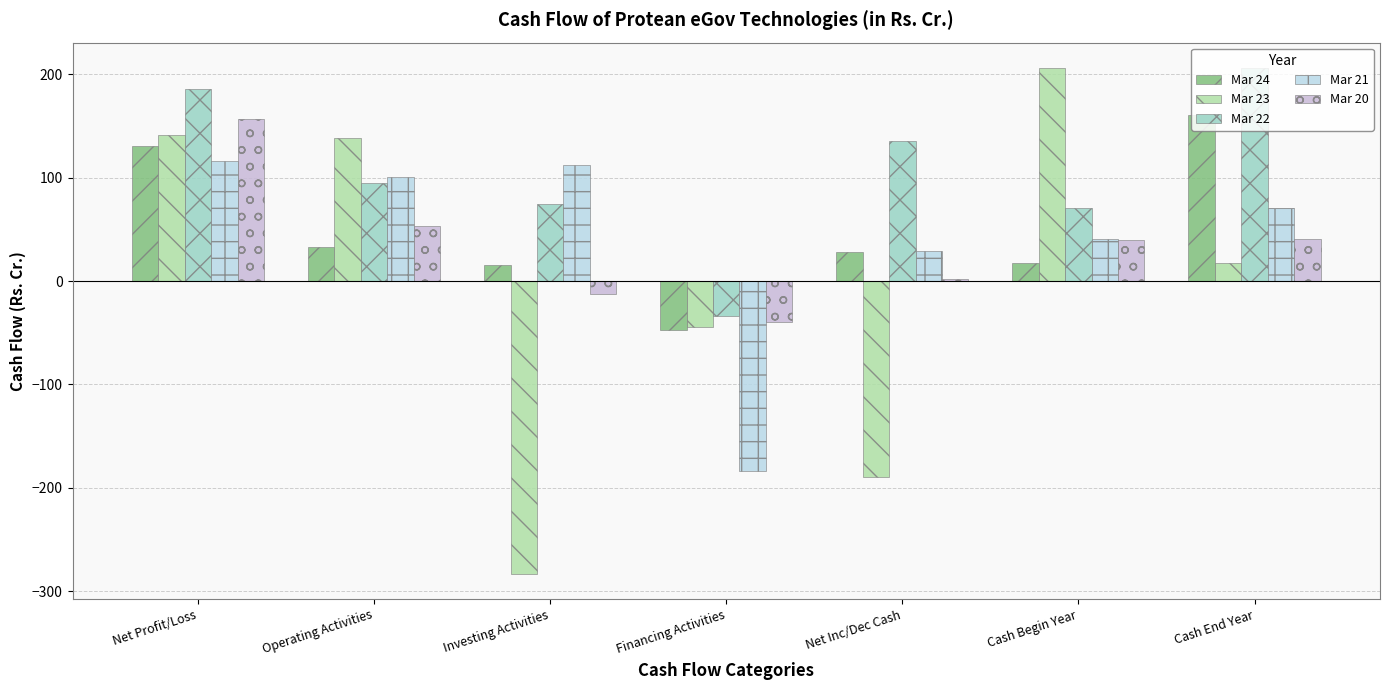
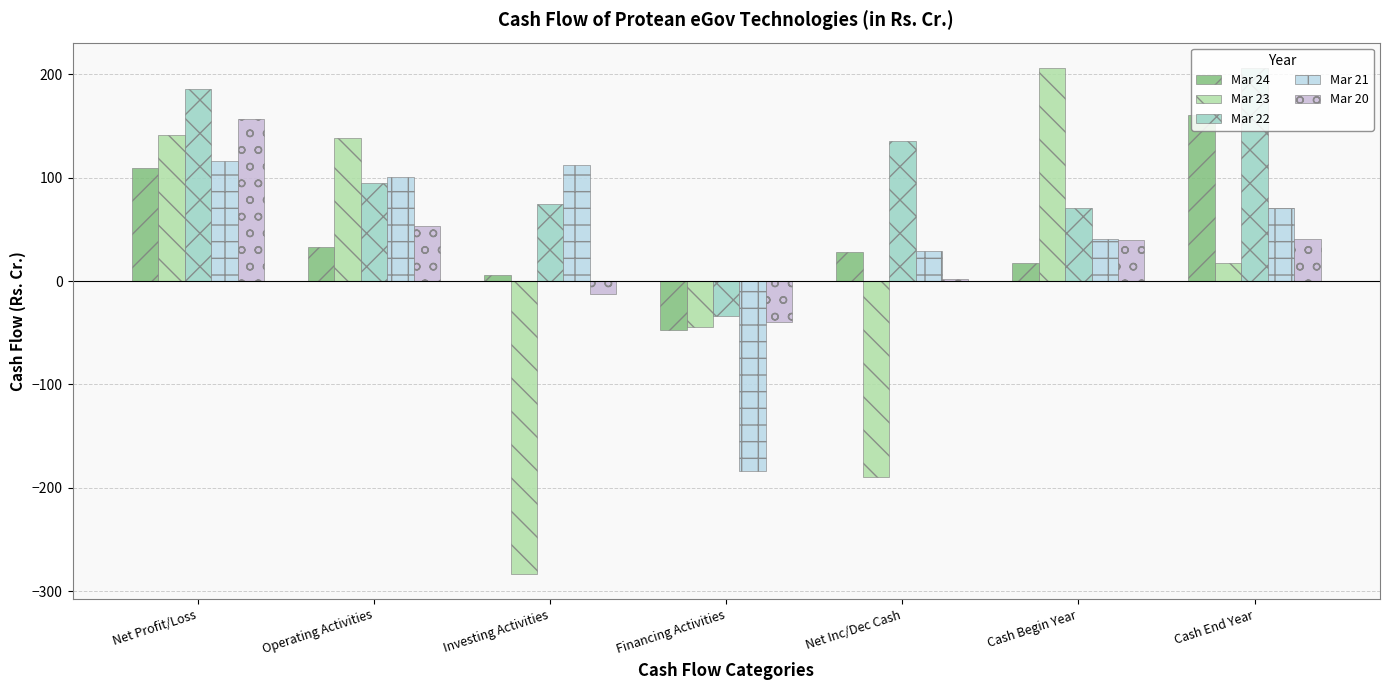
Mar 24, Net Profit/Loss: 131 -> 109
Mar 24, Investing Activities: 16 -> 6
